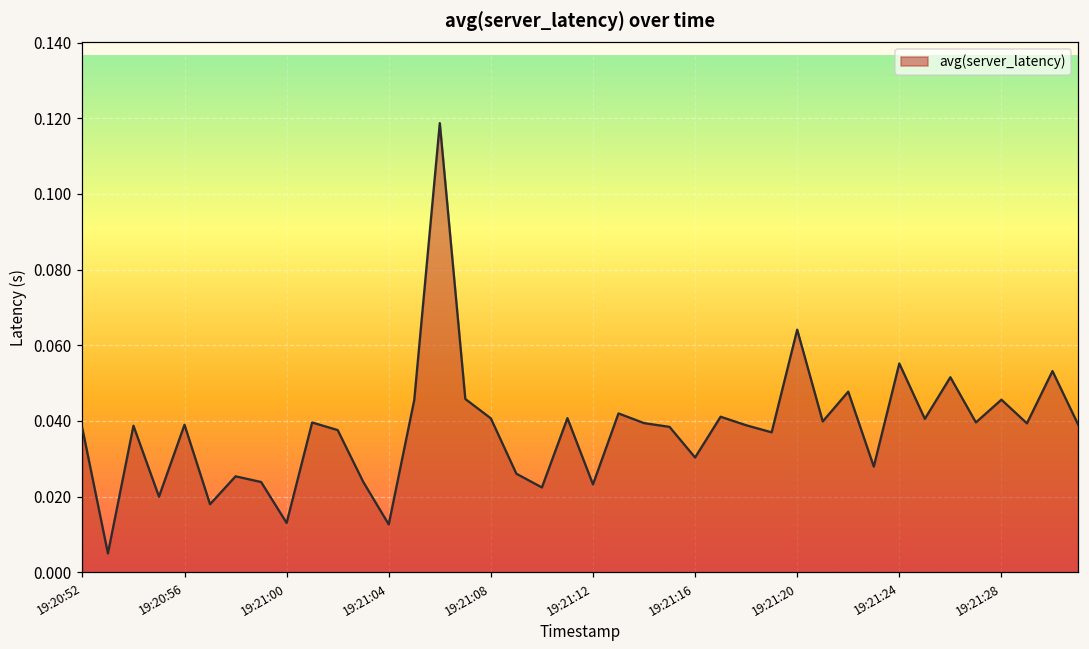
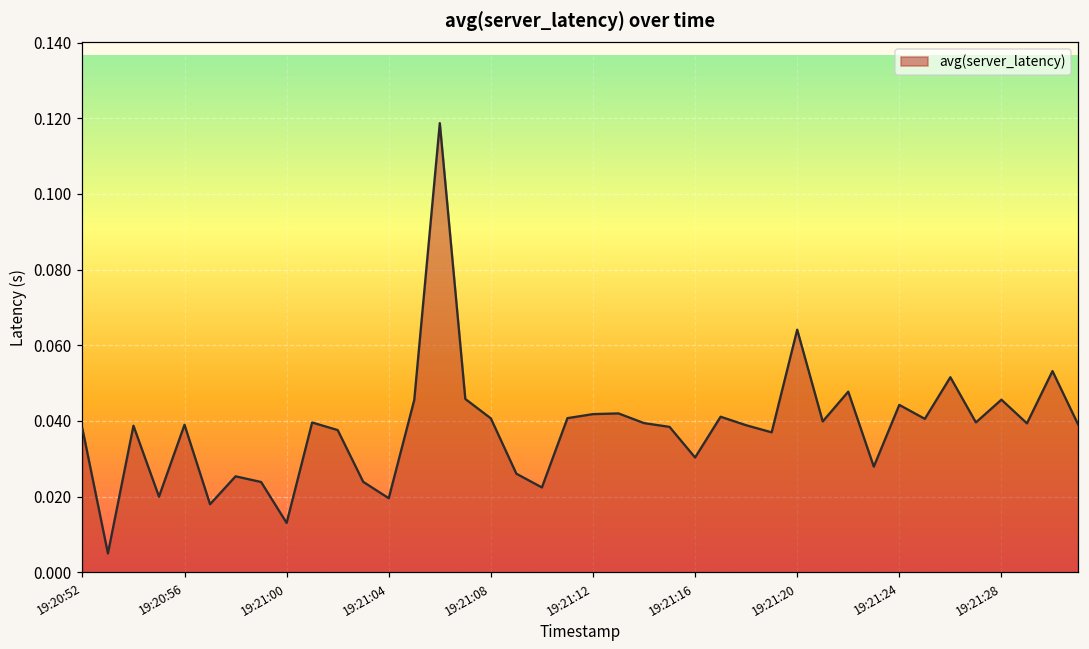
19:21:04: 0.013 -> 0.020
19:21:12: 0.023 -> 0.042
19:21:24: 0.055 -> 0.044
